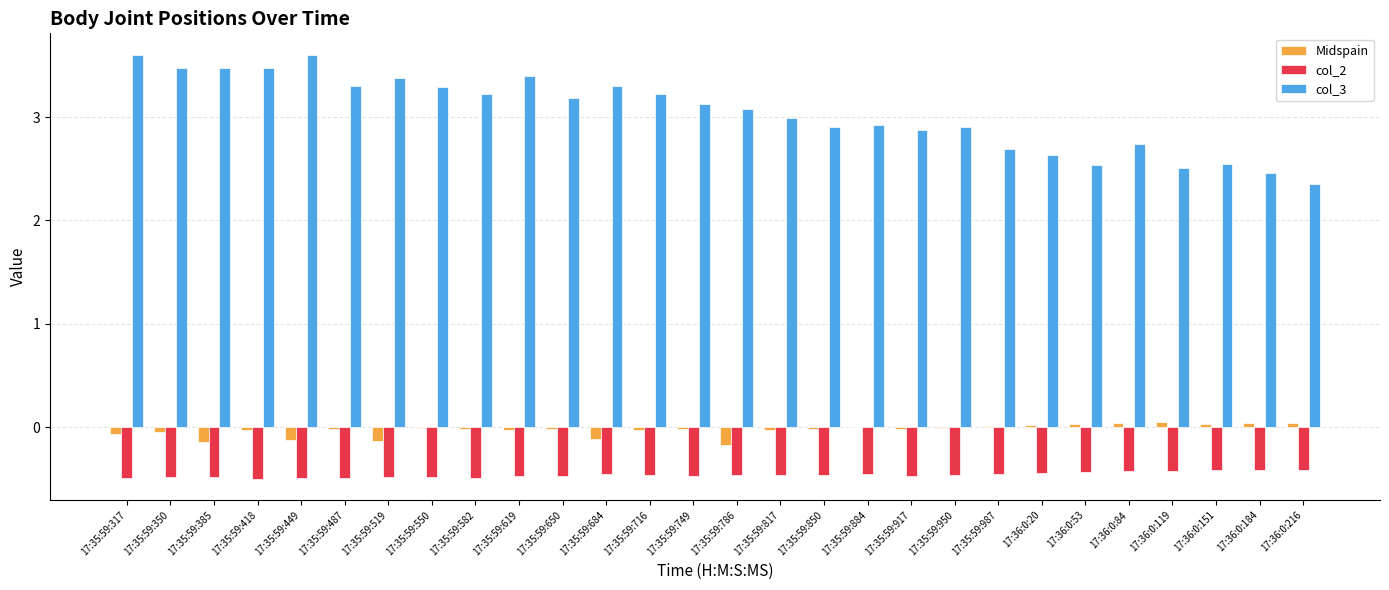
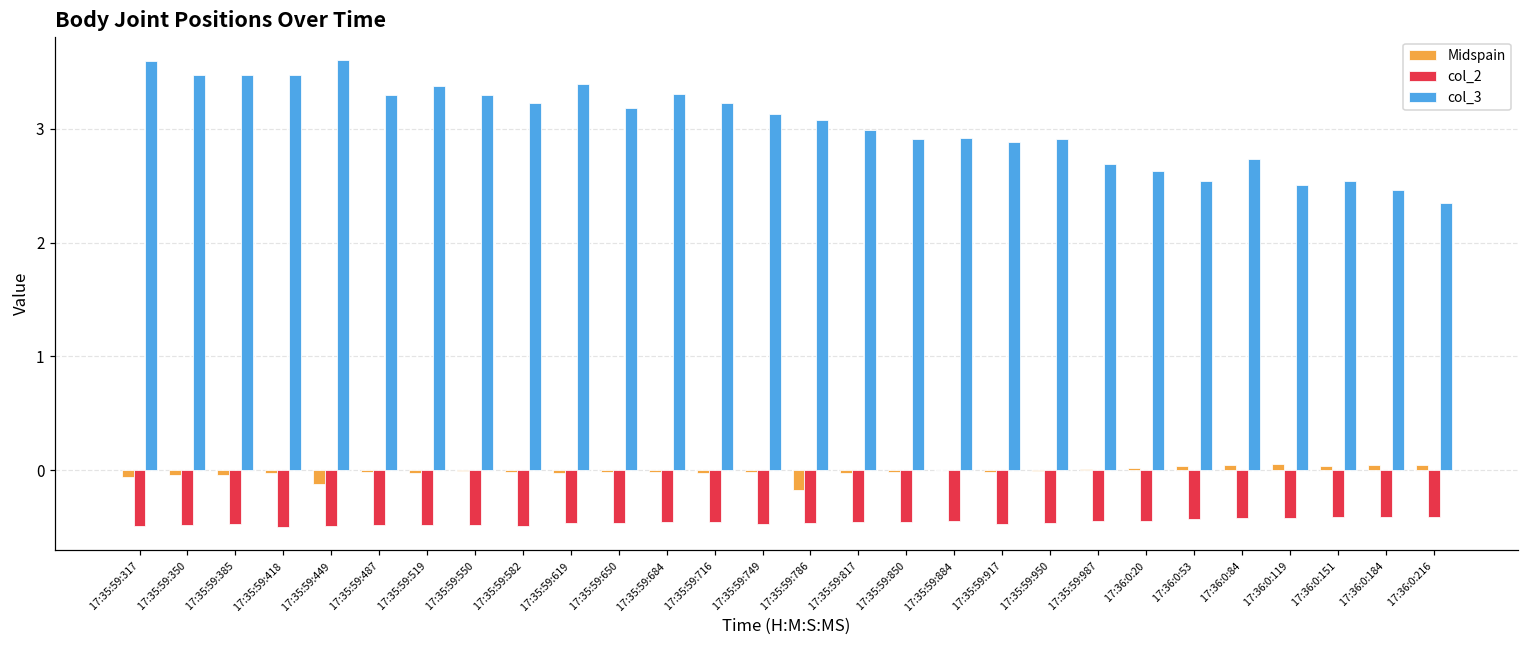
Midspain, 17:35:59:385: -0.14 -> -0.04
Midspain, 17:35:59:519: -0.13 -> -0.03
Midspain, 17:35:59:684: -0.11 -> -0.01
